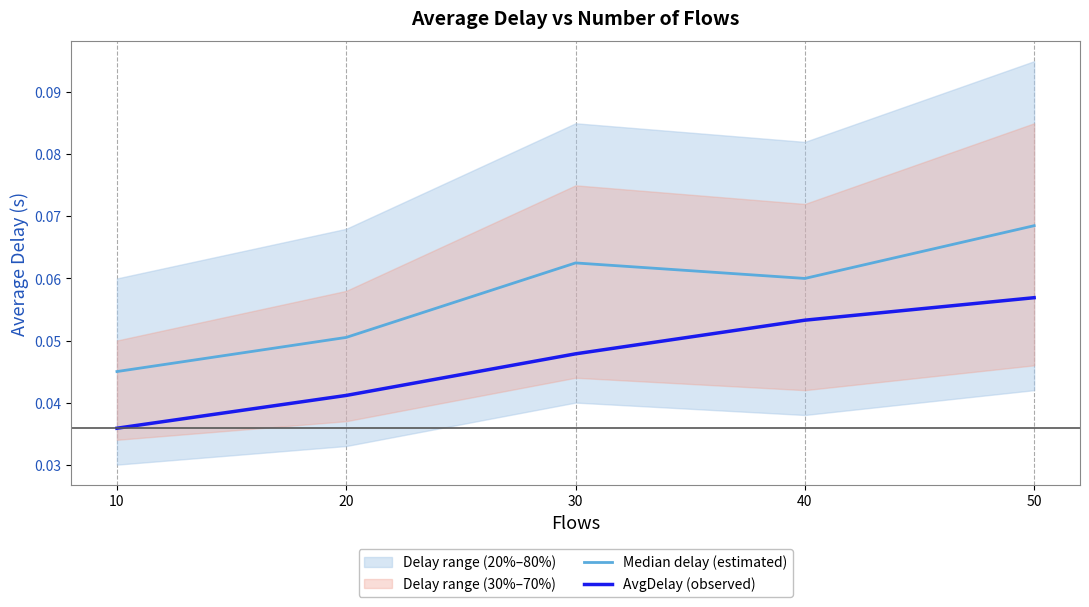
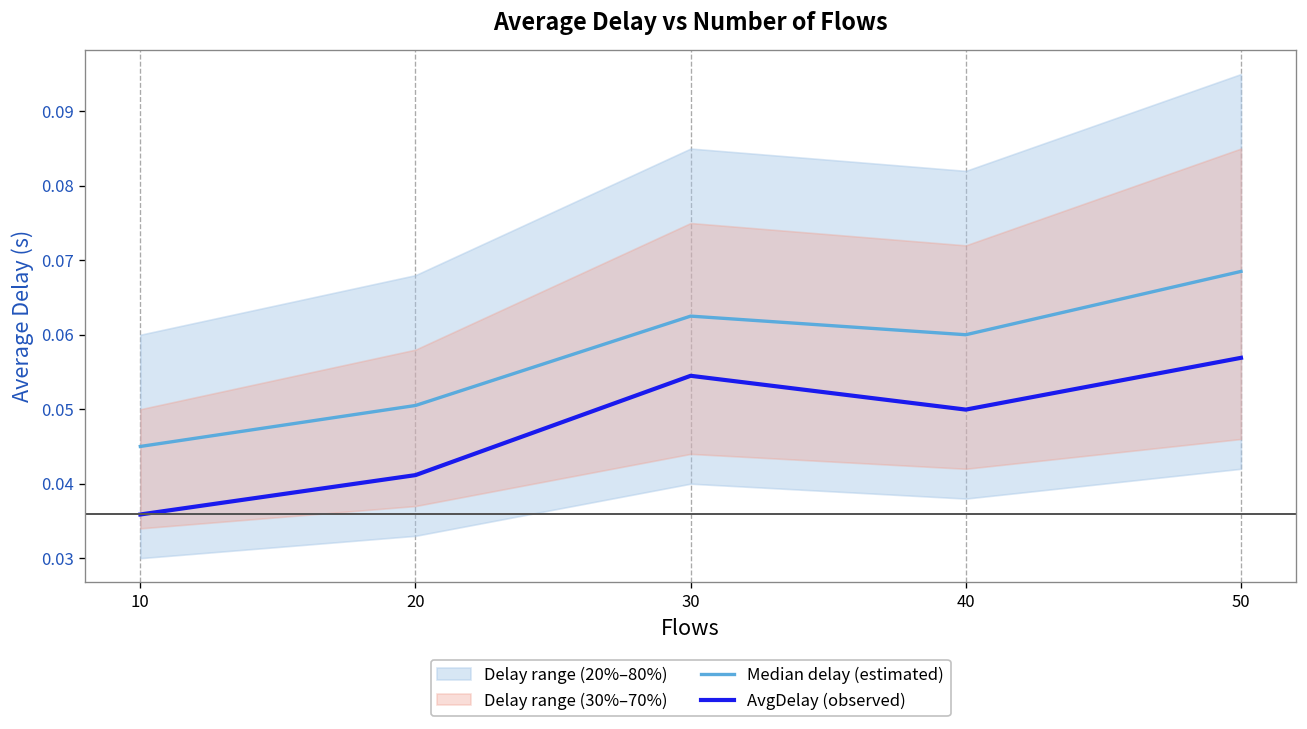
AvgDelay (observed), 30: 0.048 -> 0.054
AvgDelay (observed), 40: 0.053 -> 0.050
